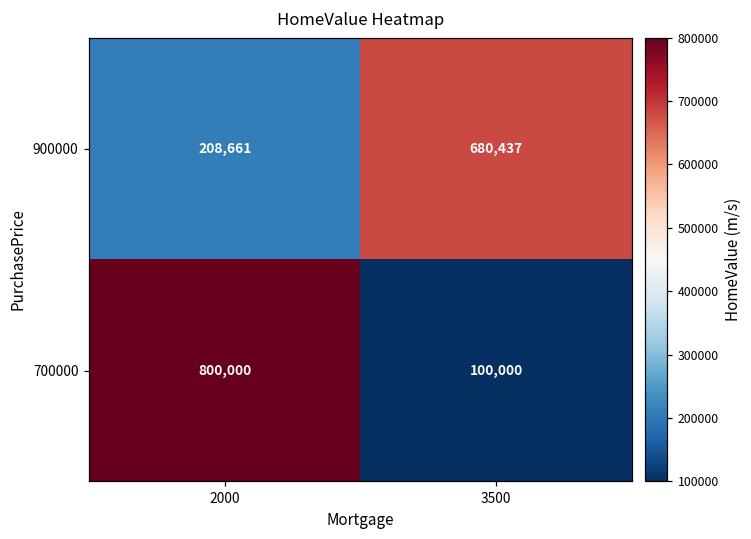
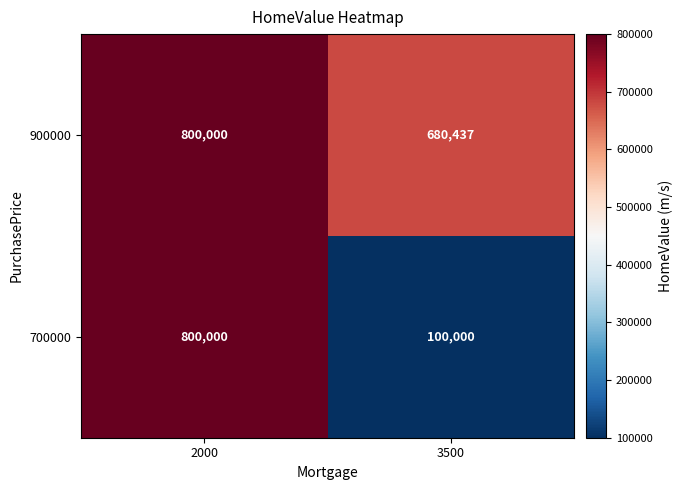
900000, 2000: 208,661 -> 800,000
